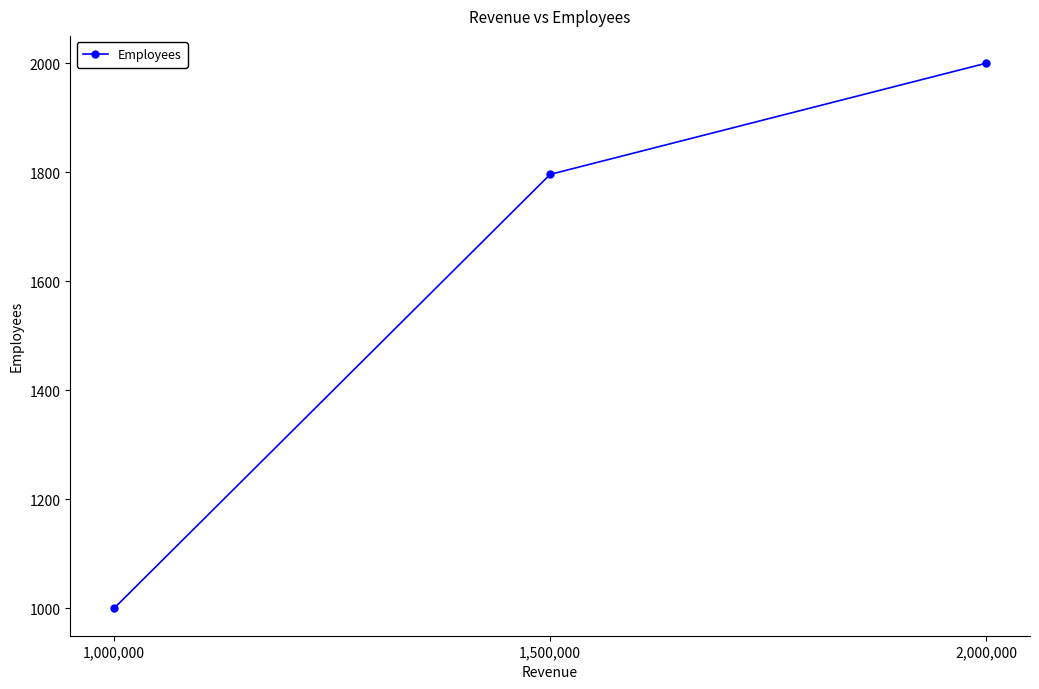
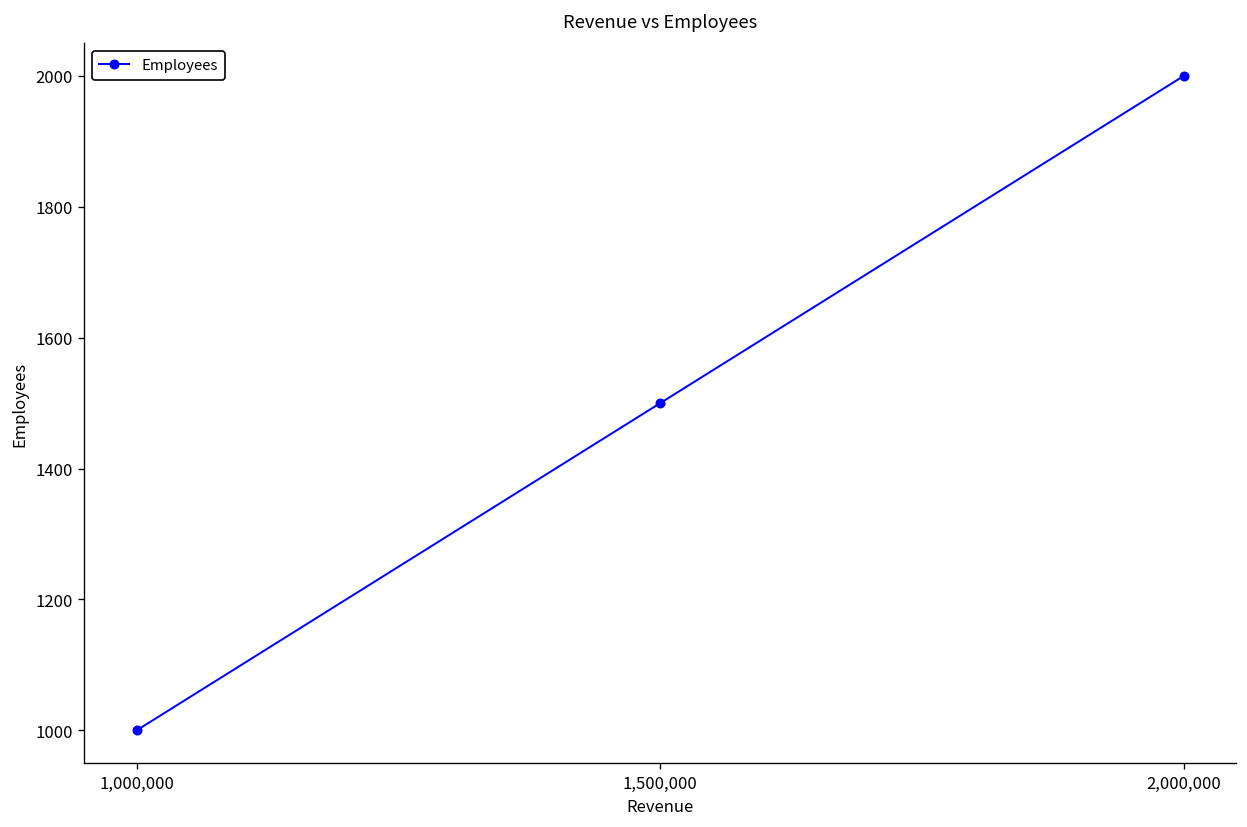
1,500,000: 1800 -> 1500
